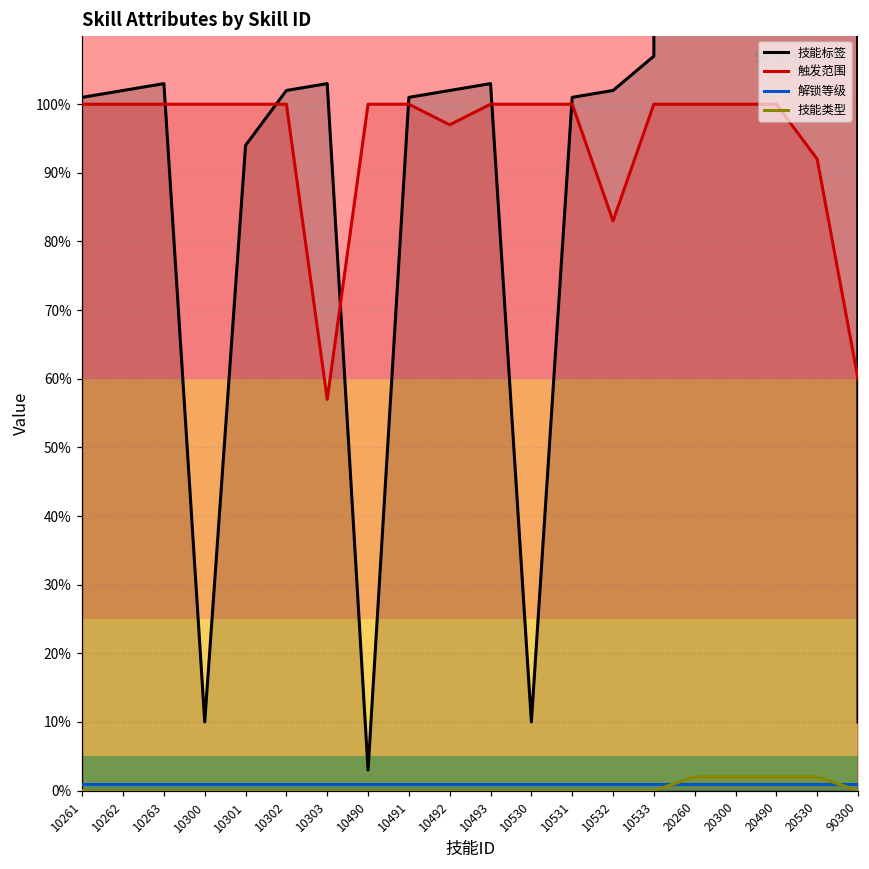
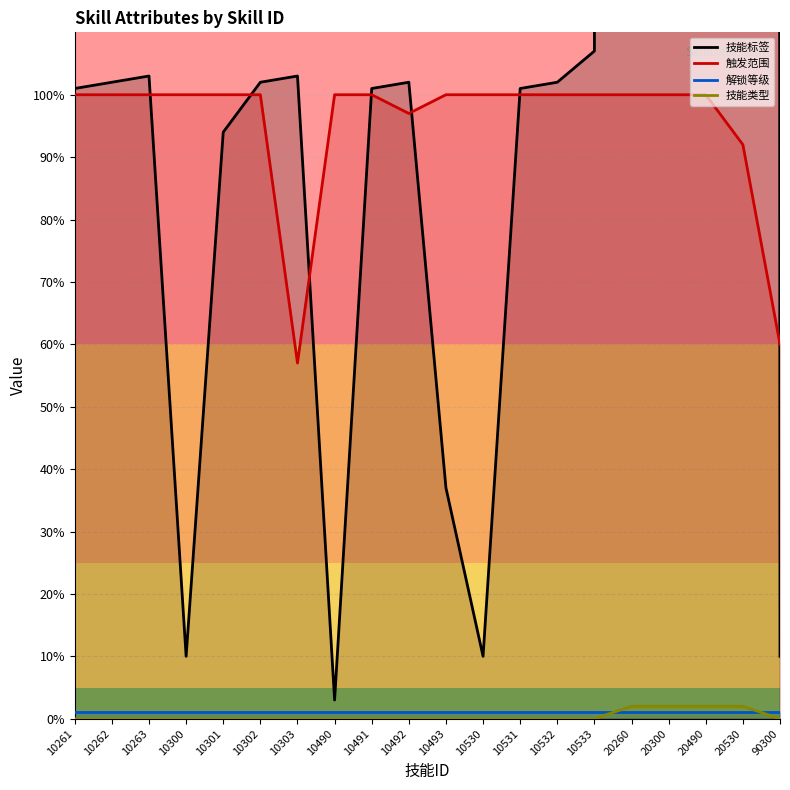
技能标签, 10493: 103% -> 37%
触发范围, 10532: 83% -> 100%
